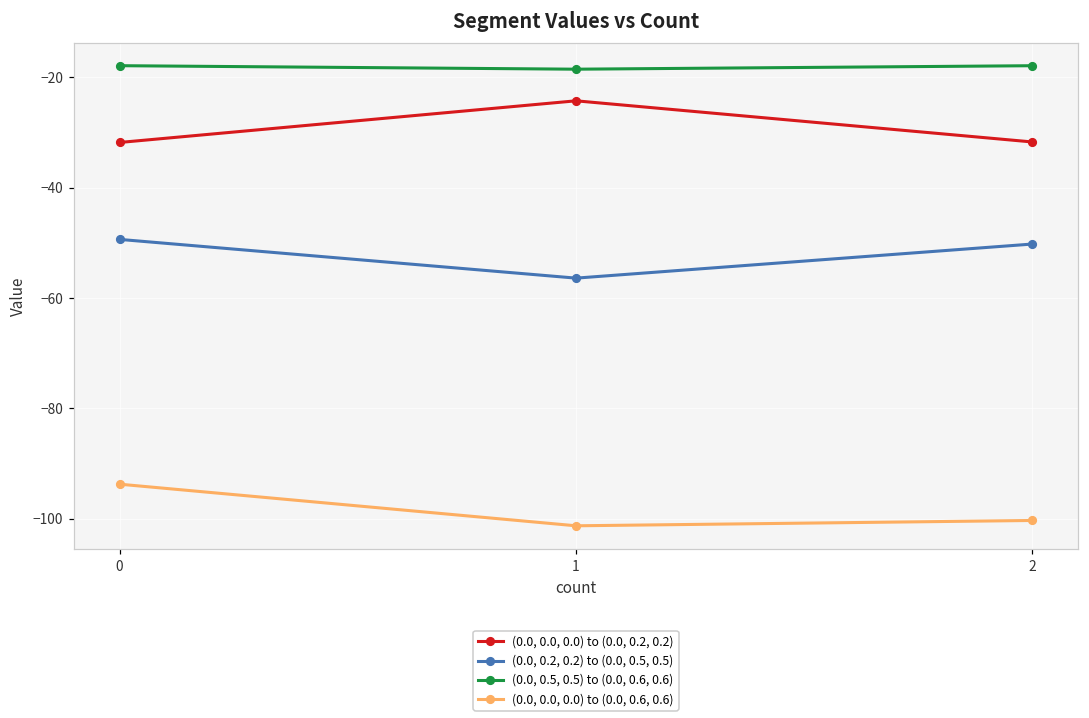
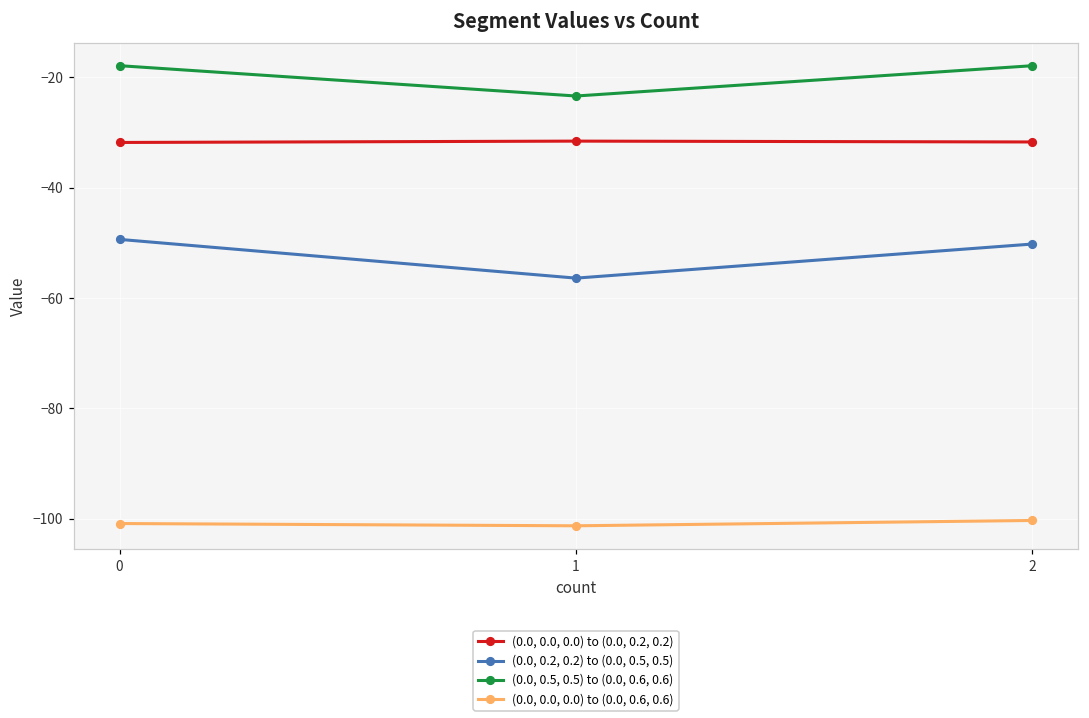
(0.0, 0.0, 0.0) to (0.0, 0.6, 0.6), 0: -94 -> -101
(0.0, 0.0, 0.0) to (0.0, 0.2, 0.2), 1: -24 -> -32
(0.0, 0.5, 0.5) to (0.0, 0.6, 0.6), 1: -19 -> -23
